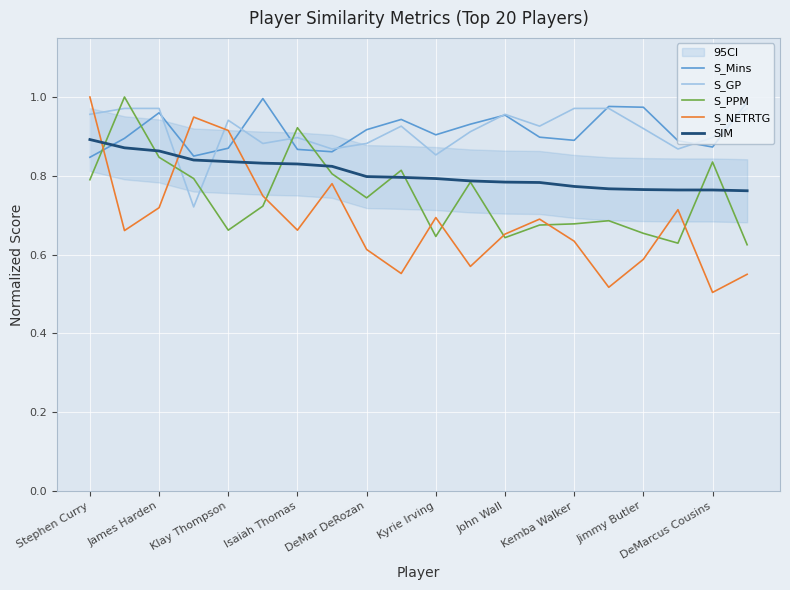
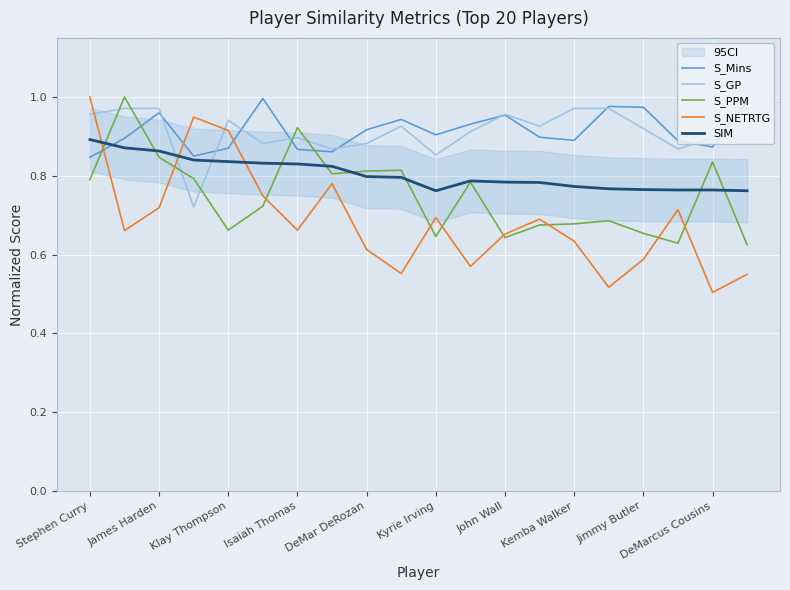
S_PPM, DeMar DeRozan: 0.74 -> 0.81
SIM, Kyrie Irving: 0.79 -> 0.76
